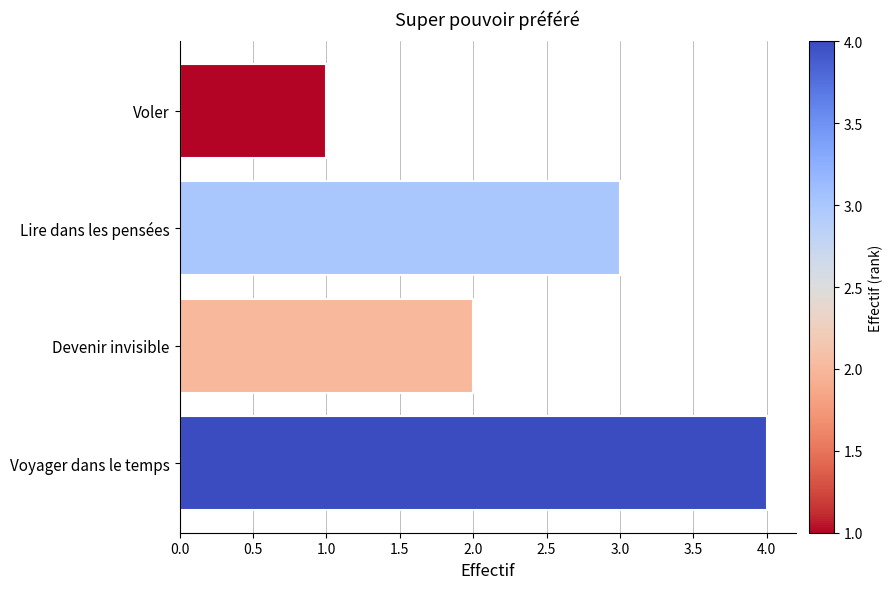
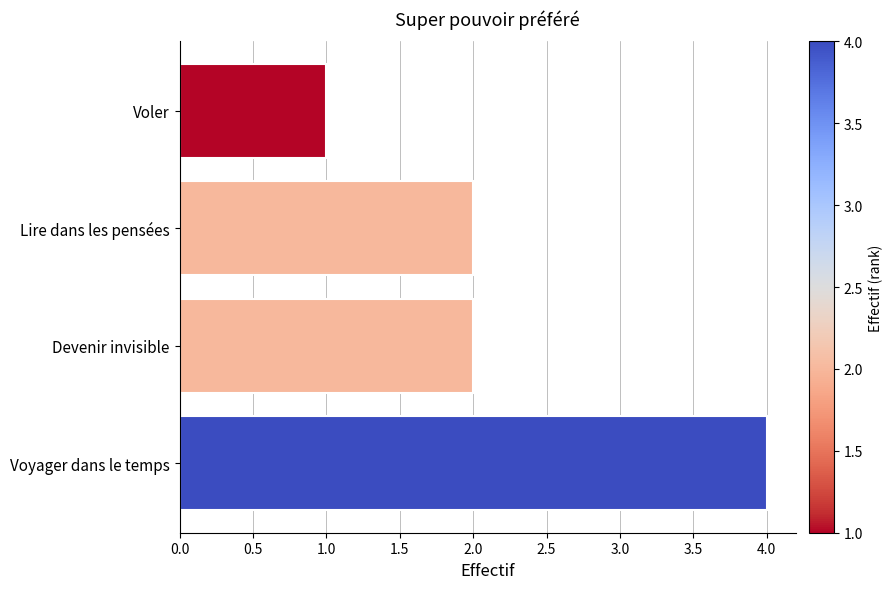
Lire dans les pensées: 3 -> 2
